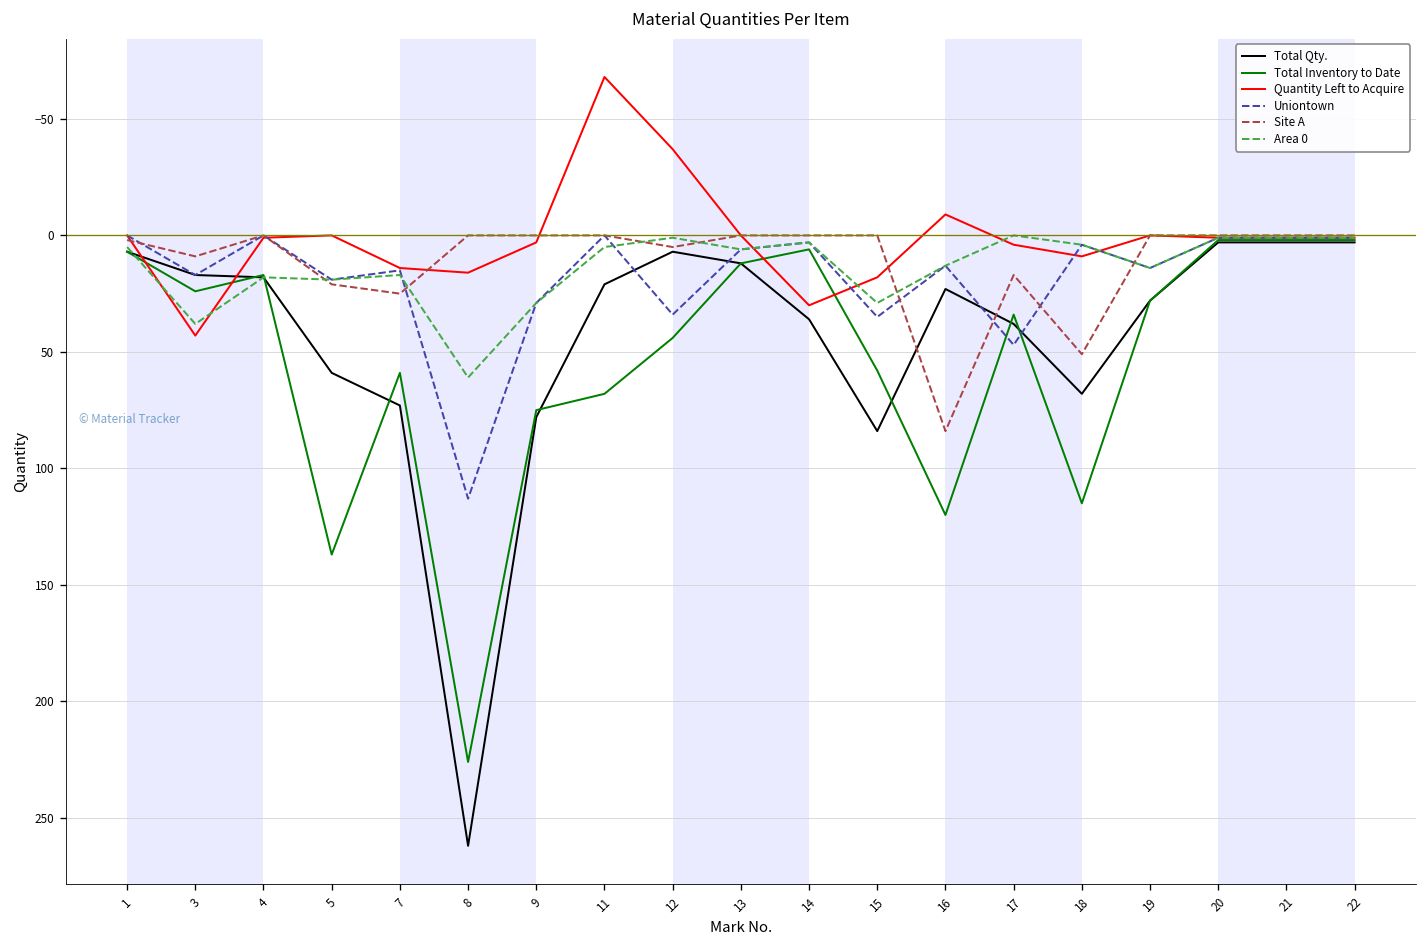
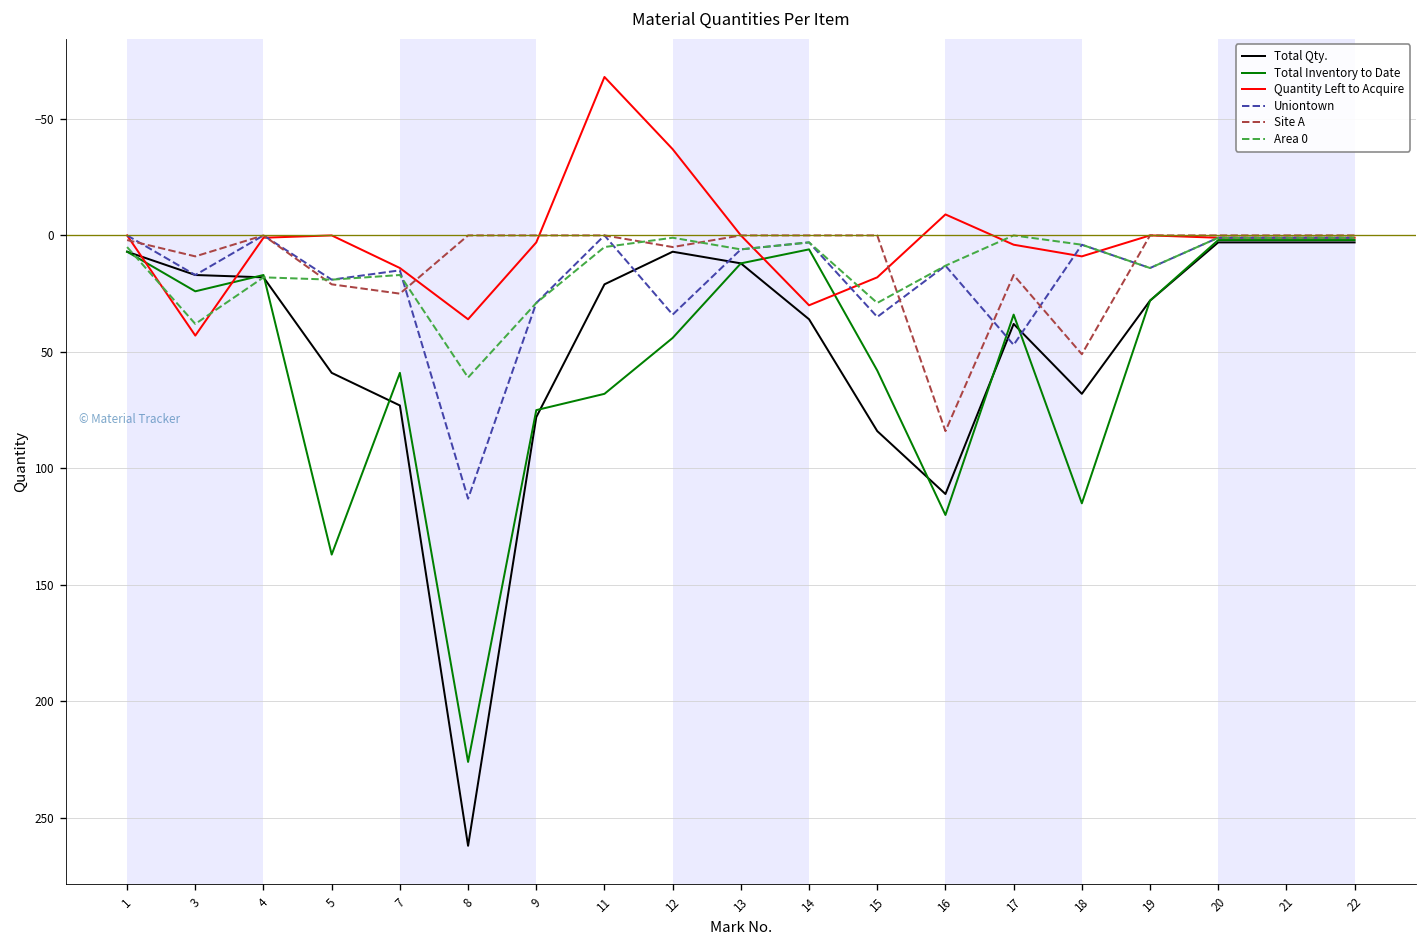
Quantity Left to Acquire, 8: 16 -> 36
Total Qty., 16: 23 -> 111
